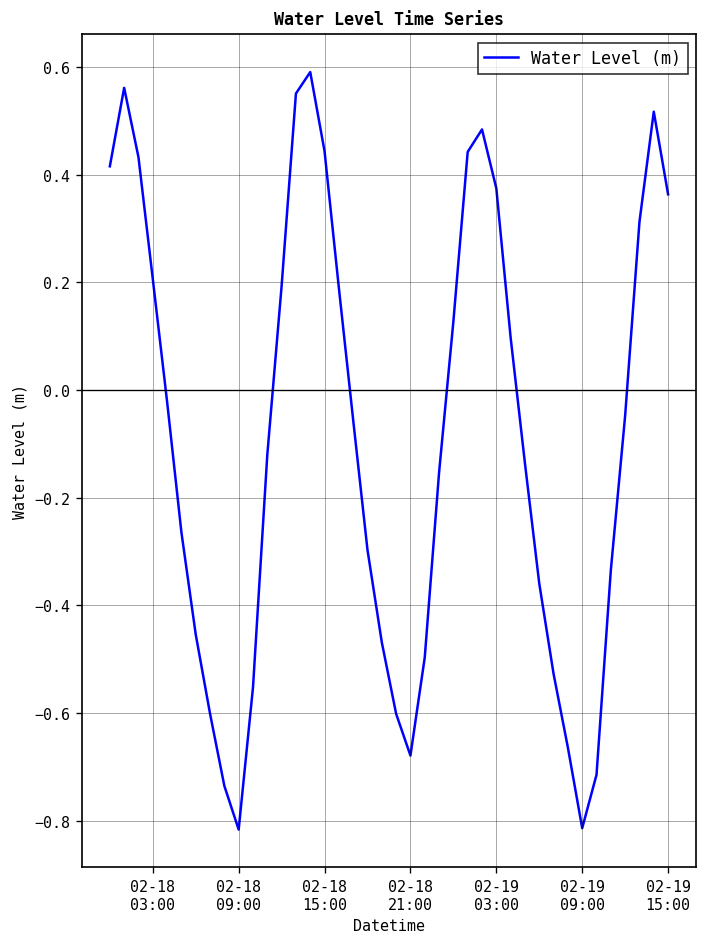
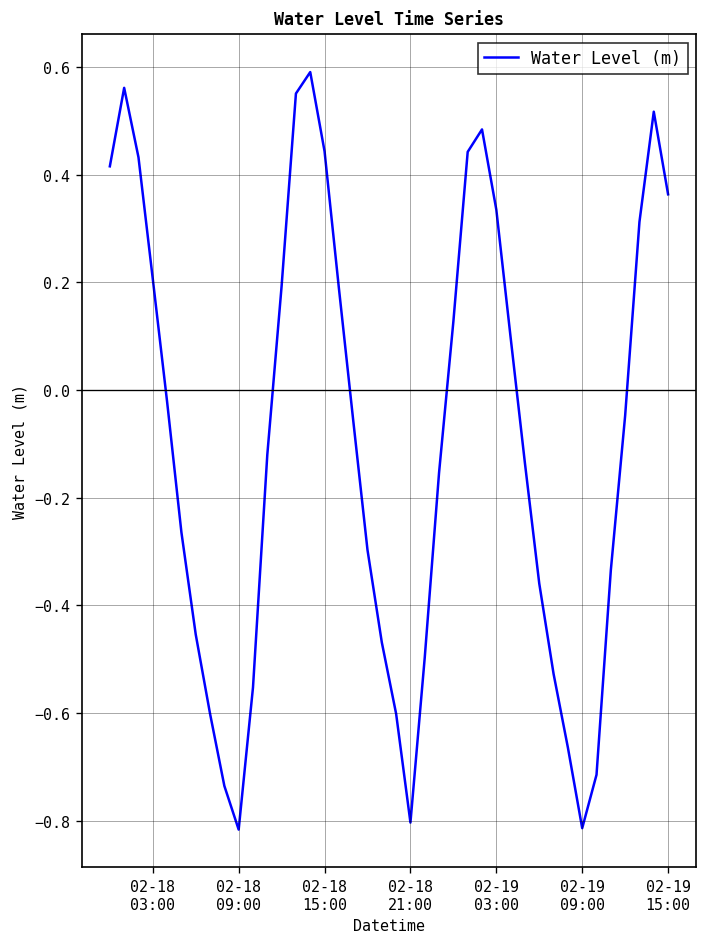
02-18 21:00: -0.68 -> -0.80
02-19 03:00: 0.37 -> 0.33
